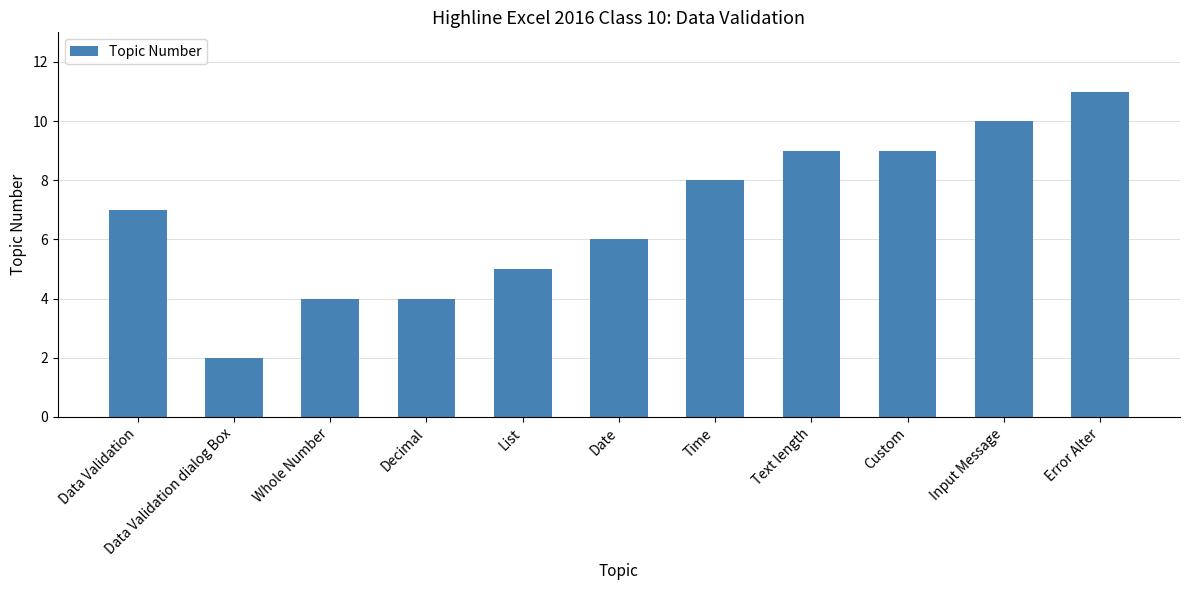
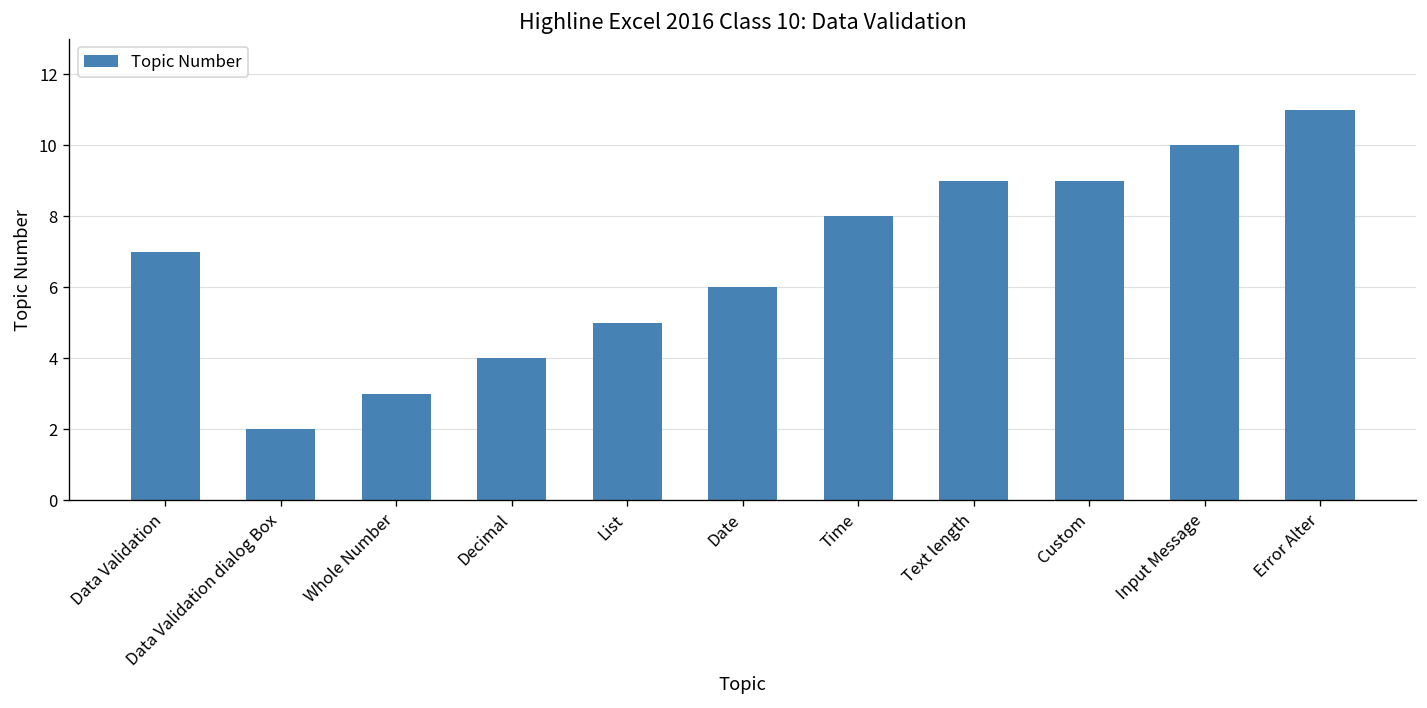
Whole Number: 4 -> 3
